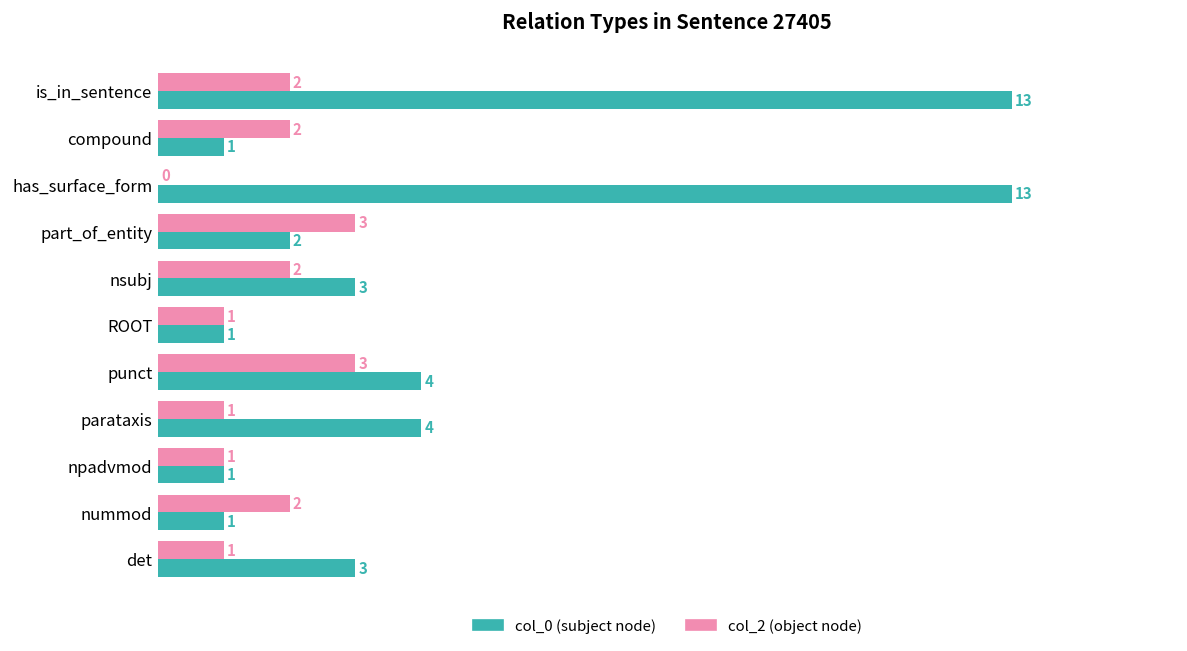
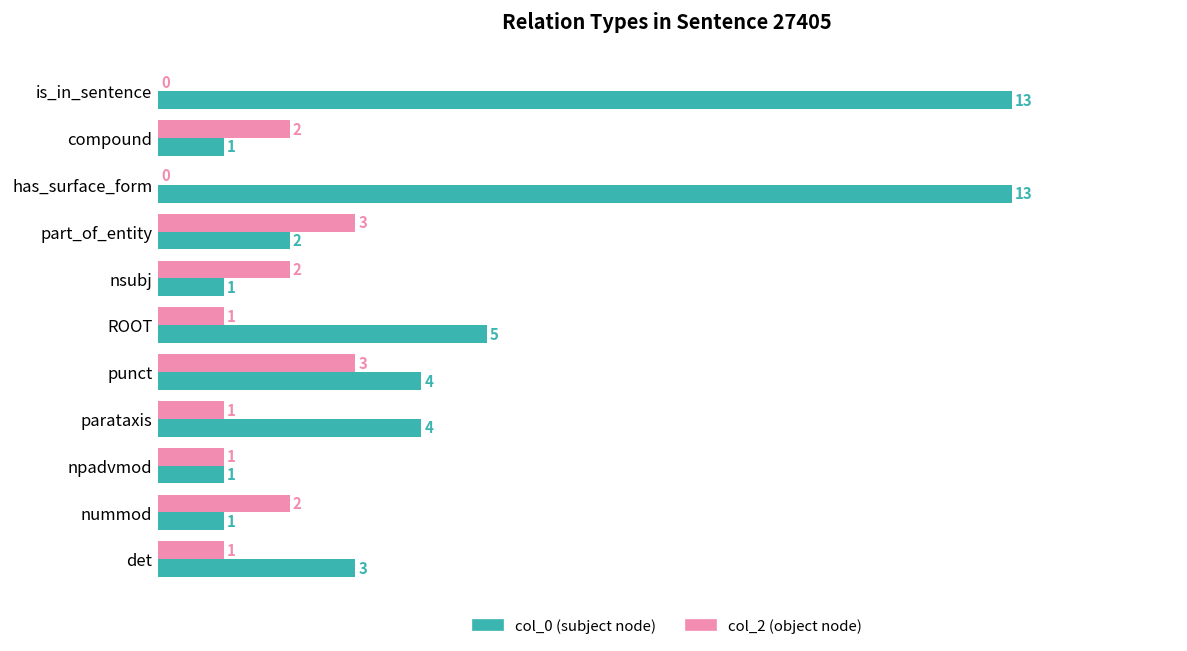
col_2 (object node), is_in_sentence: 2 -> 0
col_0 (subject node), nsubj: 3 -> 1
col_0 (subject node), ROOT: 1 -> 5
